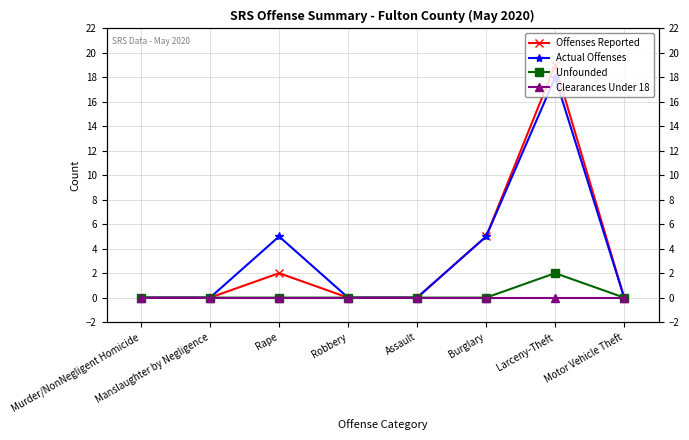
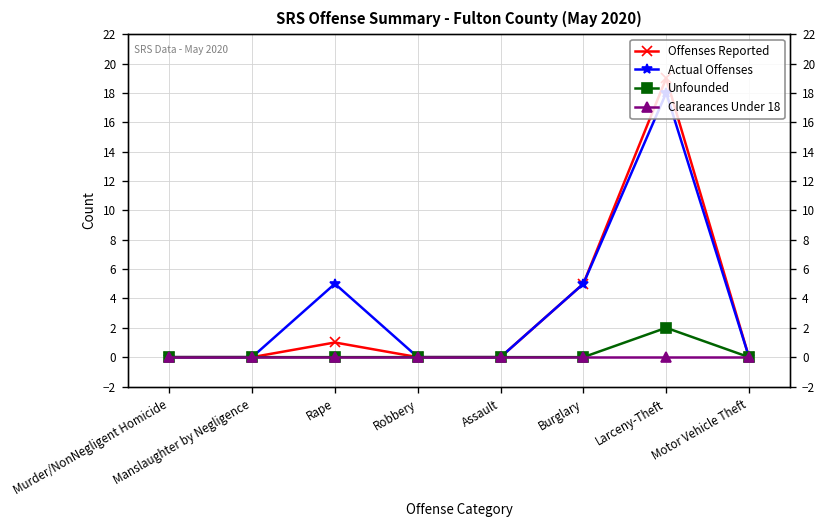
Offenses Reported, Rape: 2 -> 1
